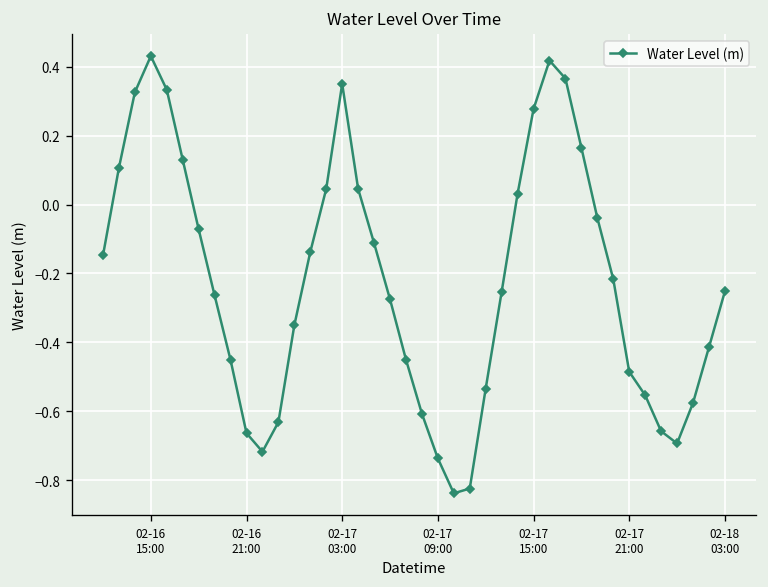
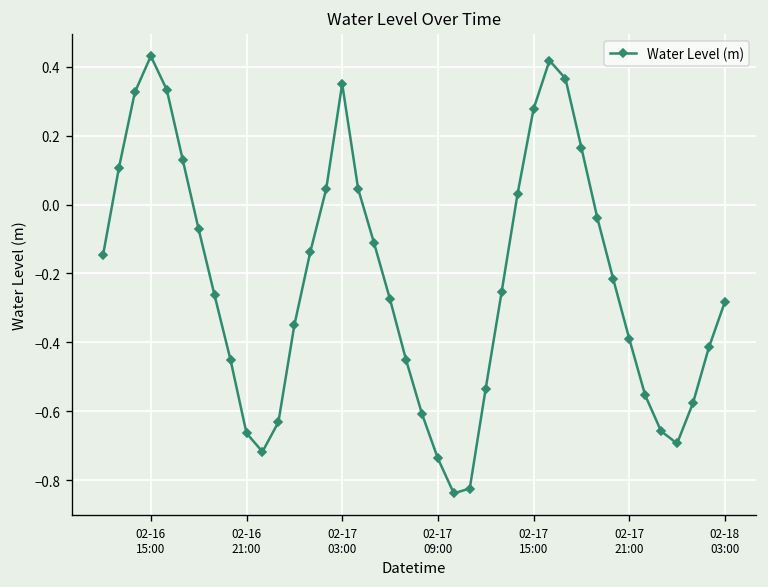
02-17 21:00: -0.49 -> -0.39
02-18 03:00: -0.25 -> -0.28
